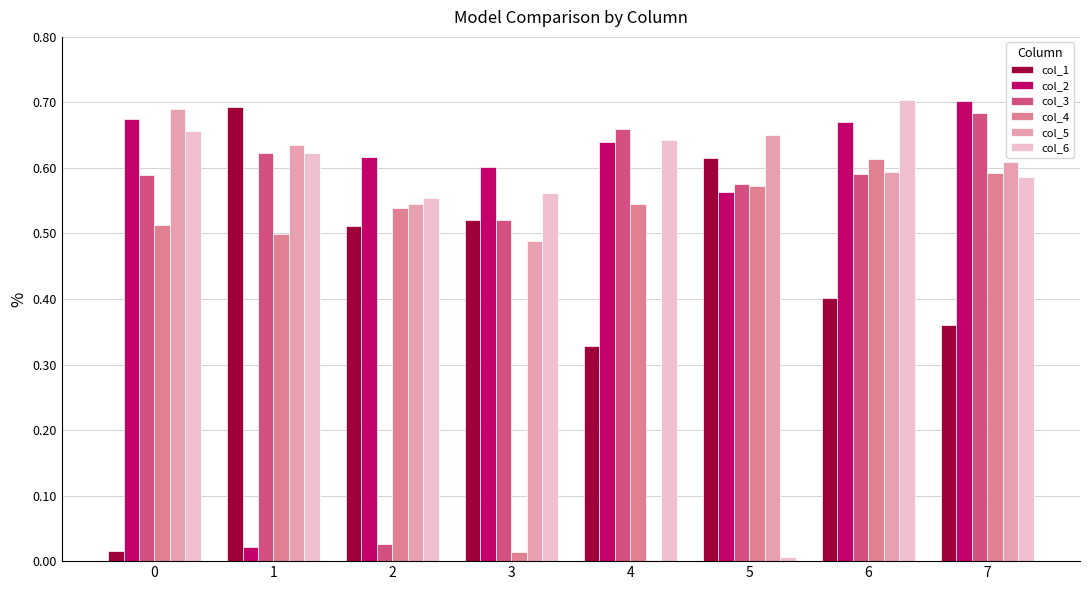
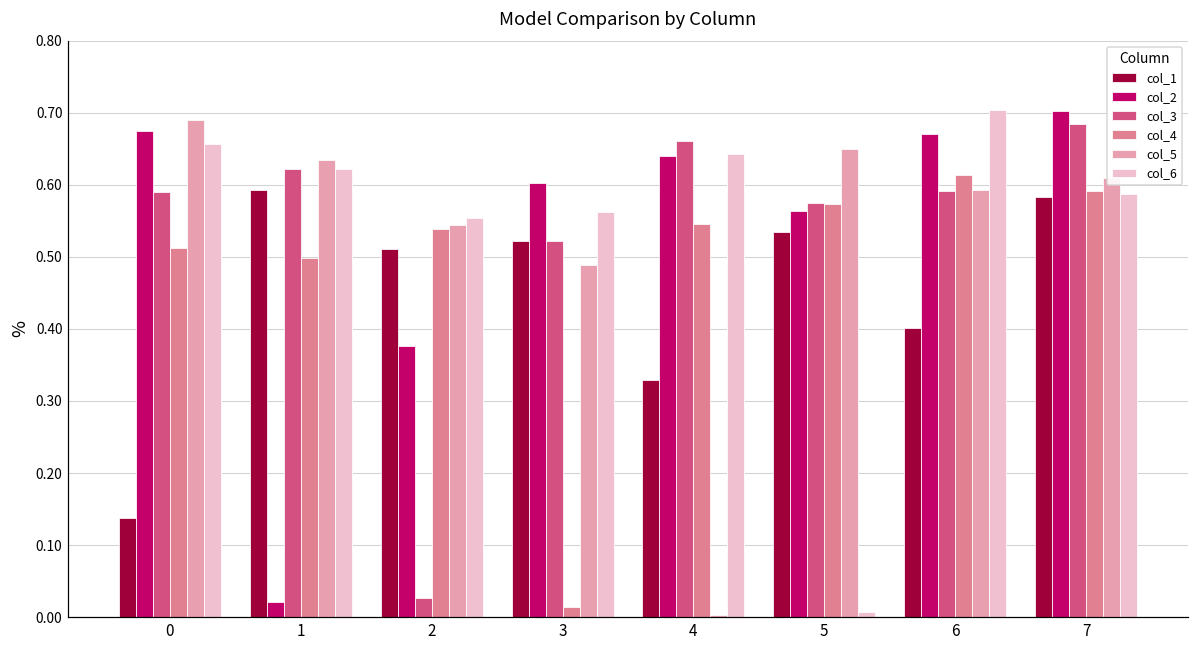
col_1, 0: 0.02 -> 0.14
col_1, 1: 0.69 -> 0.59
col_2, 2: 0.62 -> 0.38
col_1, 5: 0.62 -> 0.53
col_1, 7: 0.36 -> 0.58
